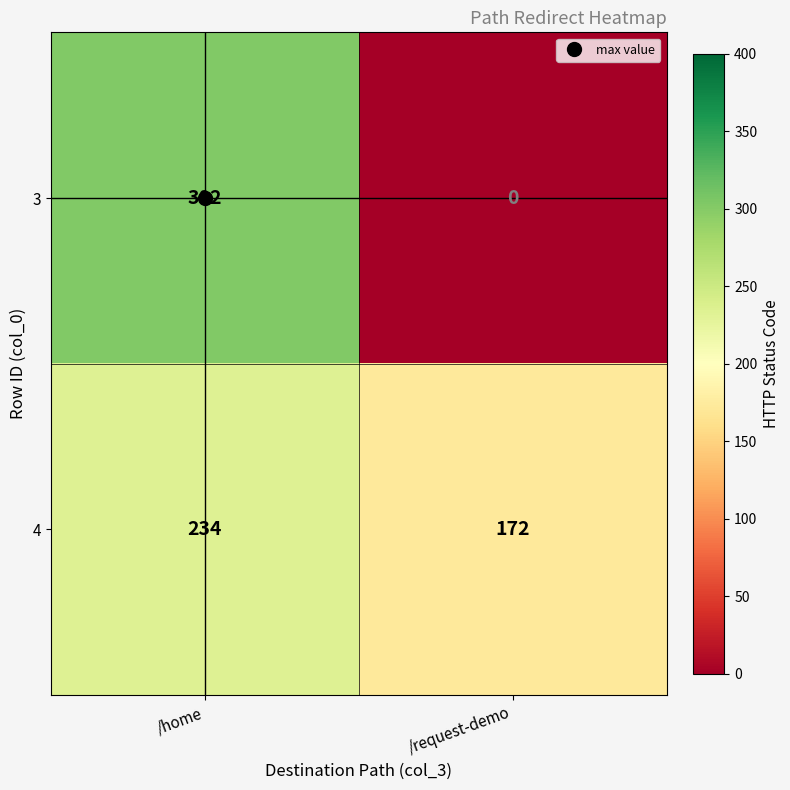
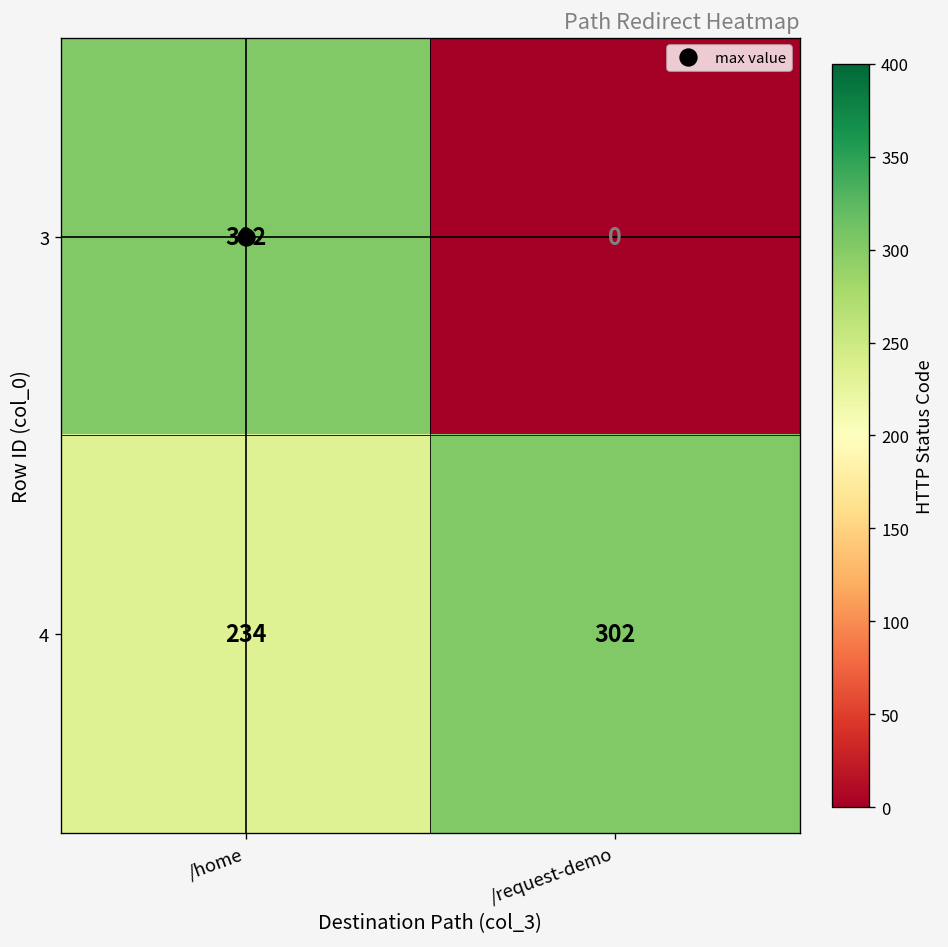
4, /request-demo: 172 -> 302
